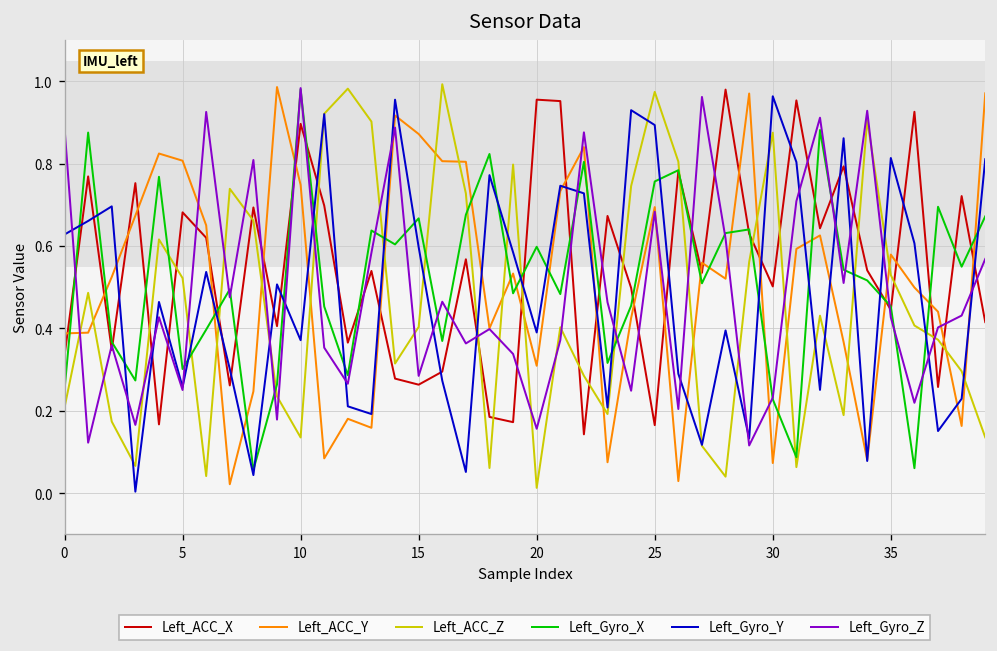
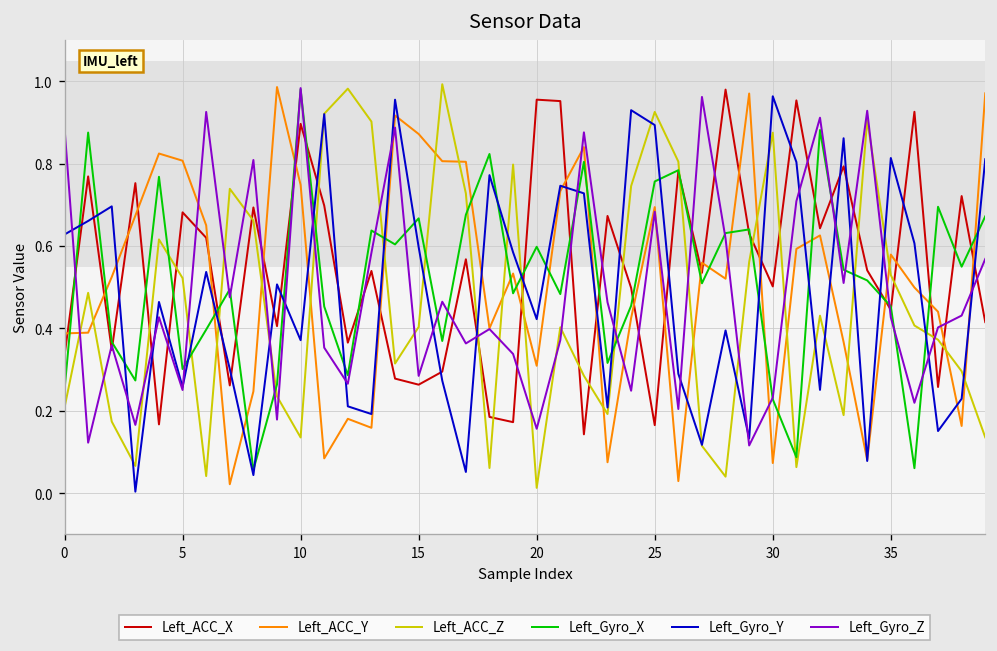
Left_Gyro_Y, 20: 0.39 -> 0.42
Left_ACC_Z, 25: 0.97 -> 0.93
